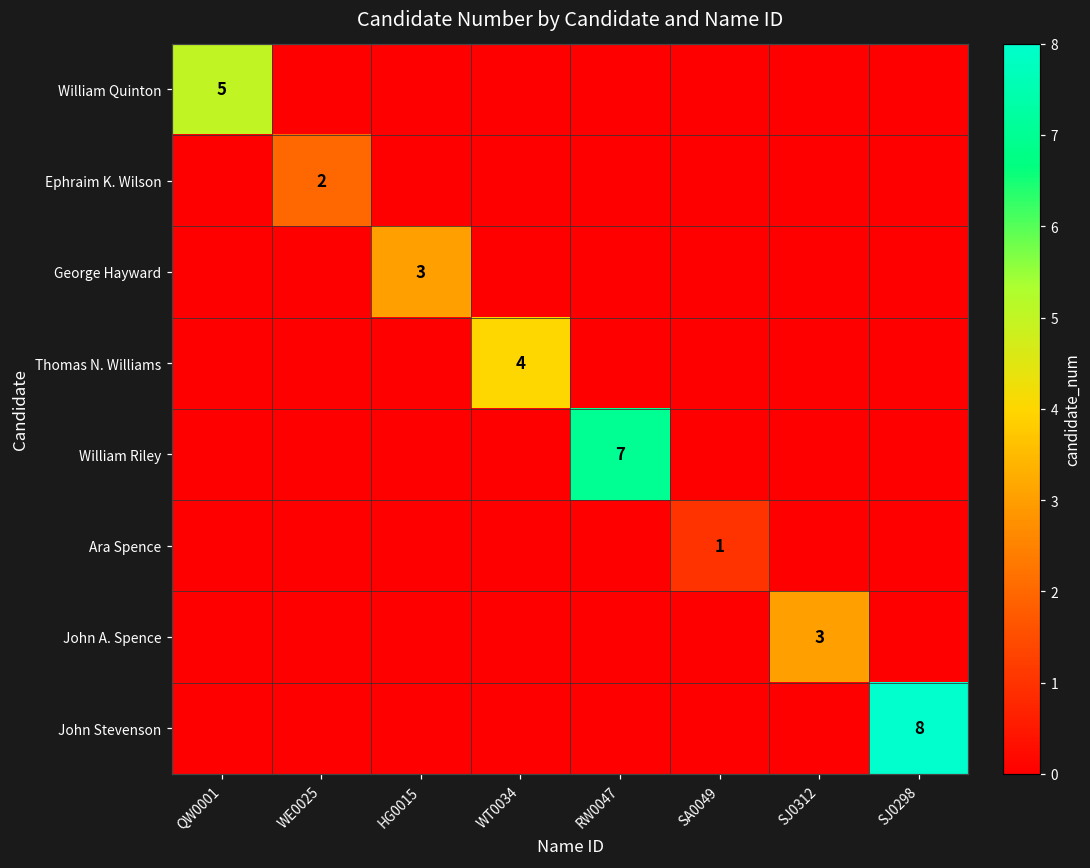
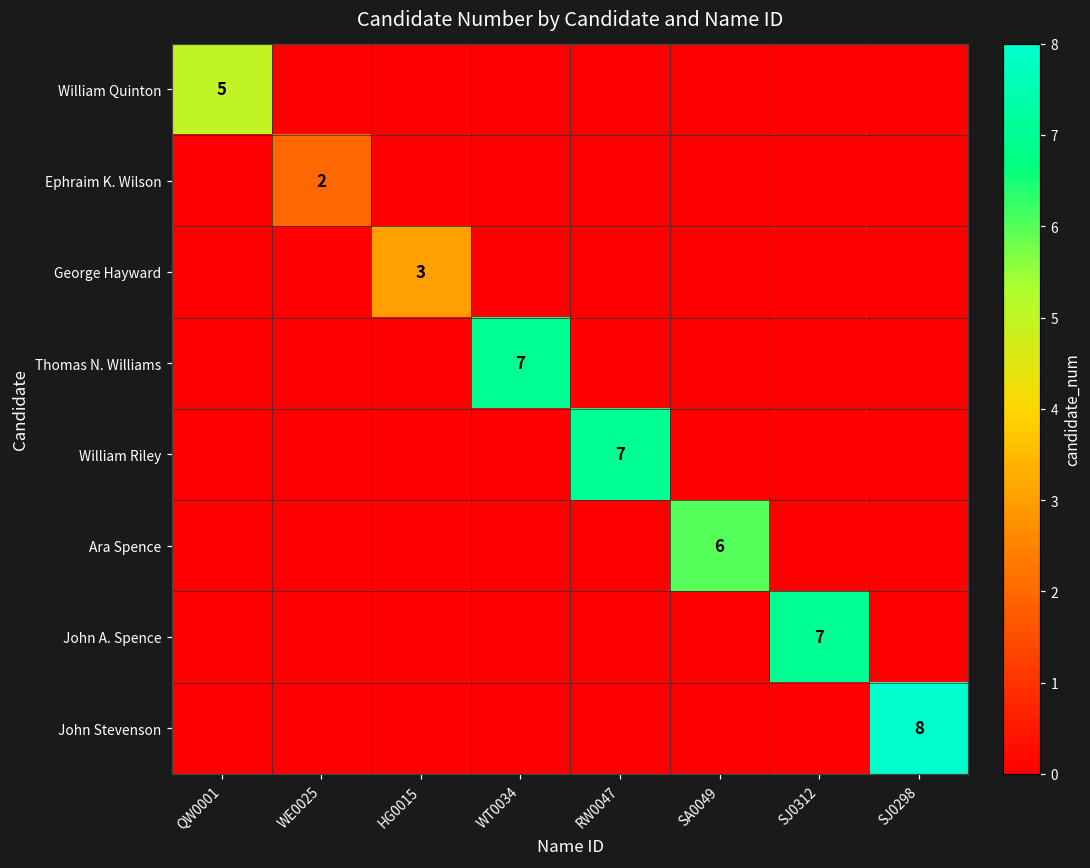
Thomas N. Williams, WT0034: 4 -> 7
Ara Spence, SA0049: 1 -> 6
John A. Spence, SJ0312: 3 -> 7
